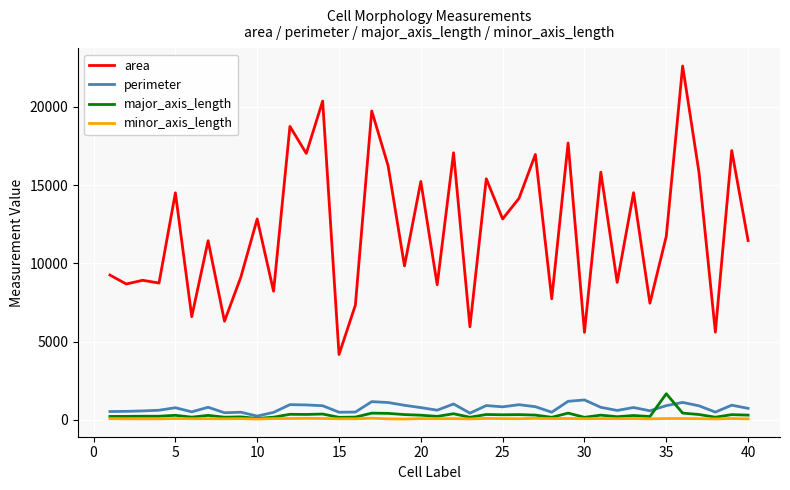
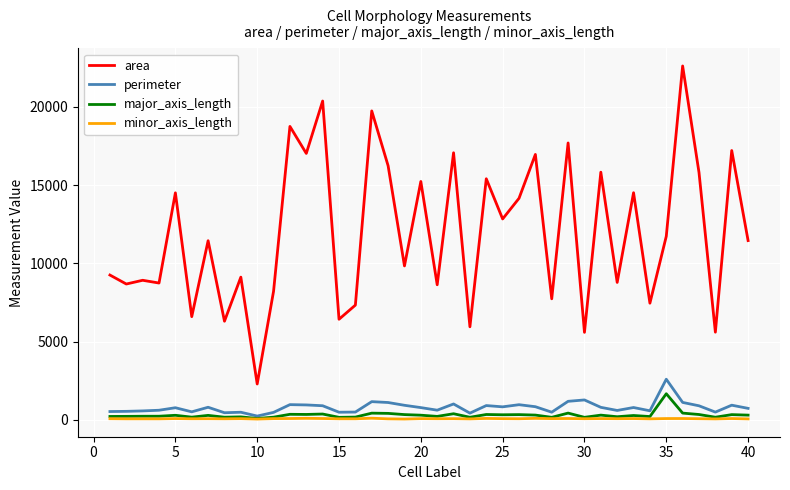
area, 10: 12800 -> 2300
area, 15: 4200 -> 6400
perimeter, 35: 900 -> 2600
